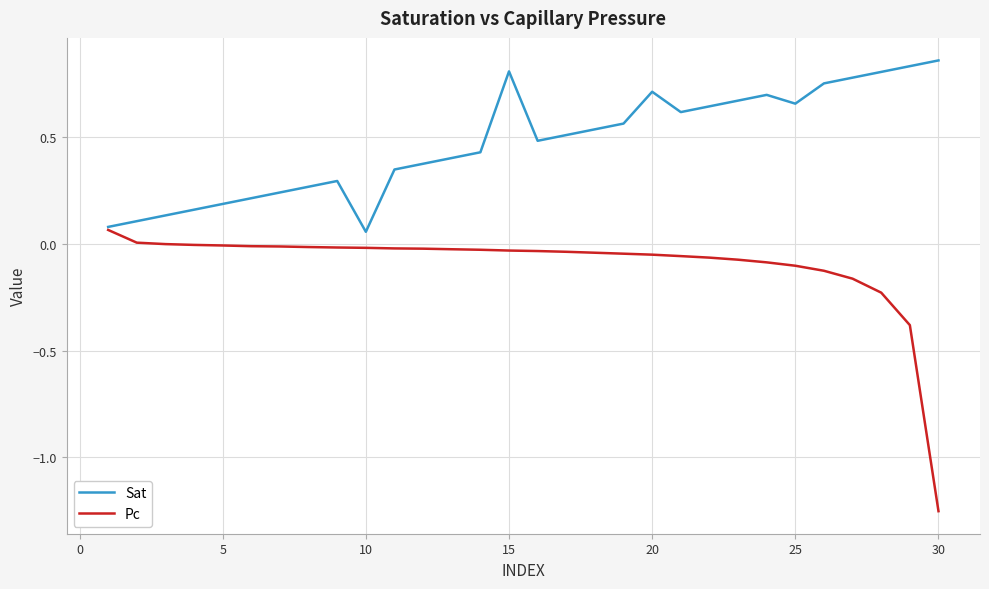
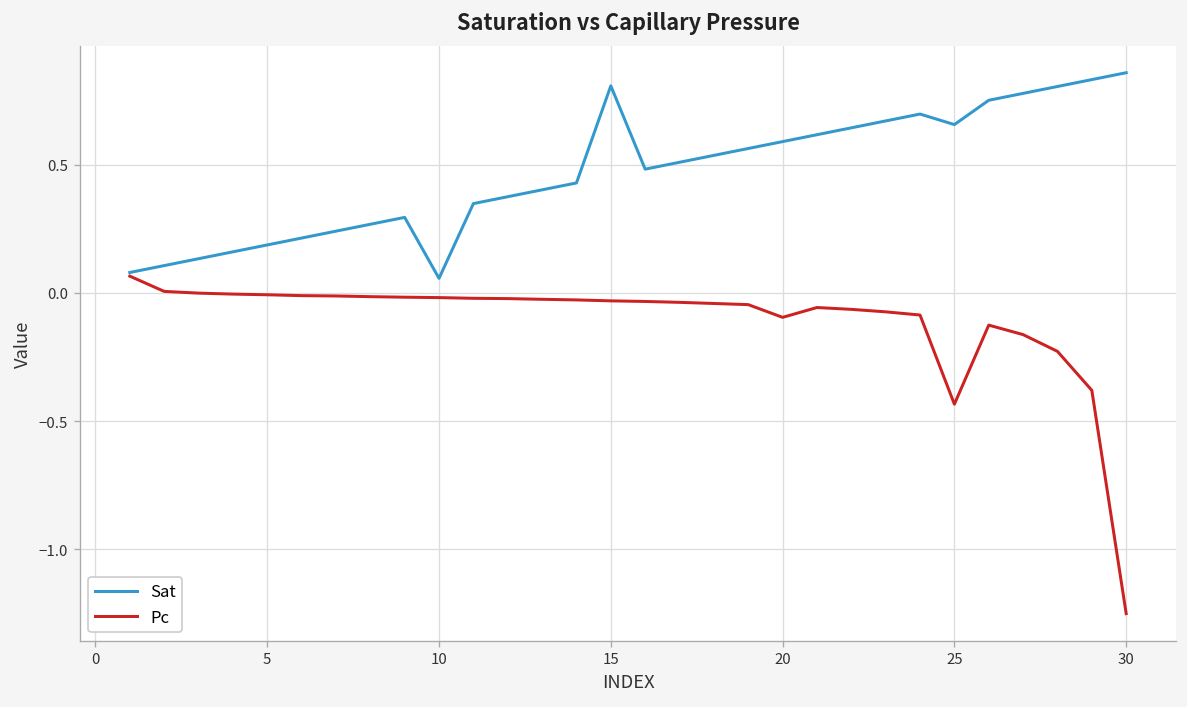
Sat, 20: 0.71 -> 0.59
Pc, 20: -0.05 -> -0.10
Pc, 25: -0.10 -> -0.43
